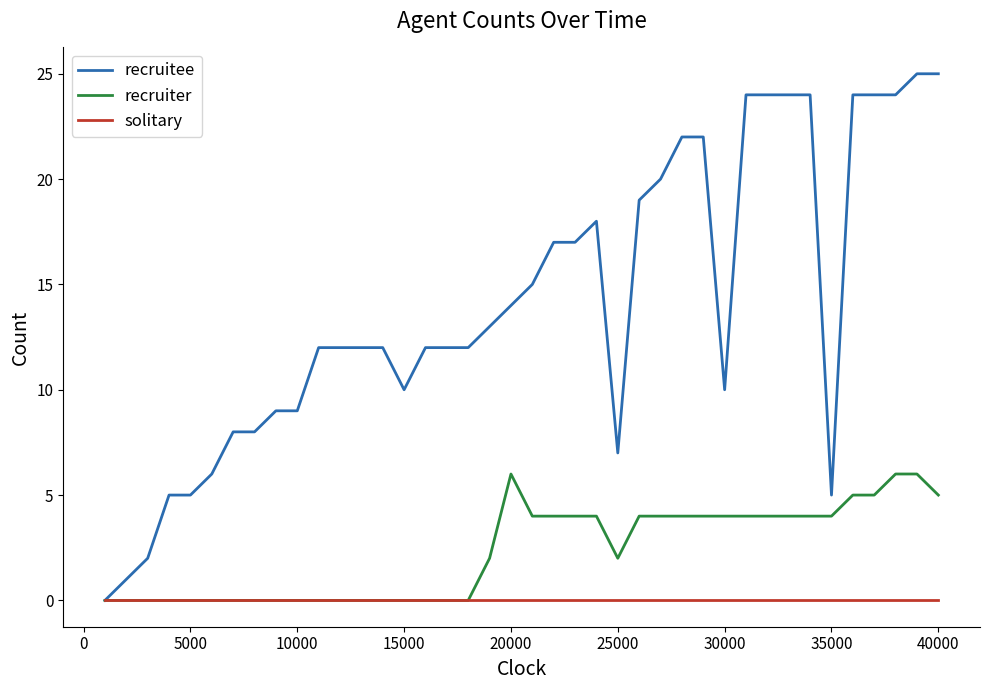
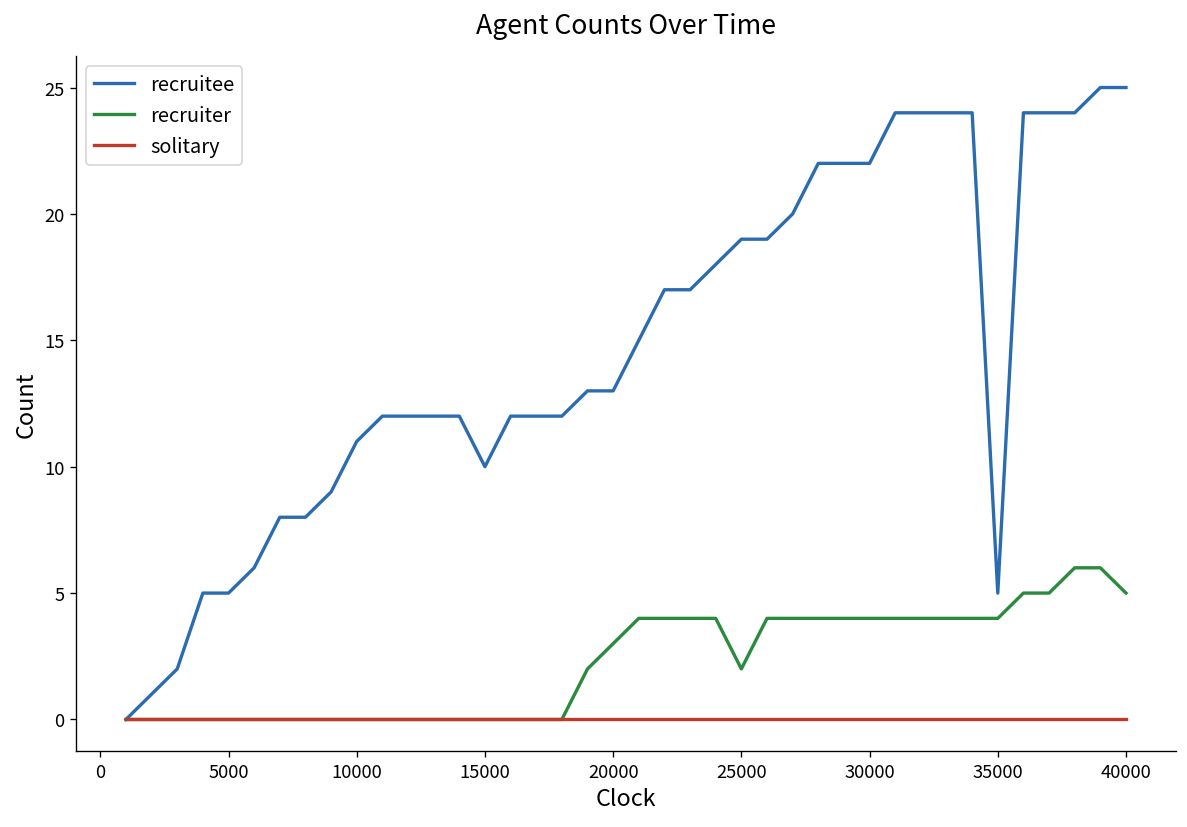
recruitee, 10000: 9 -> 11
recruitee, 20000: 14 -> 13
recruiter, 20000: 6 -> 3
recruitee, 25000: 7 -> 19
recruitee, 30000: 10 -> 22
